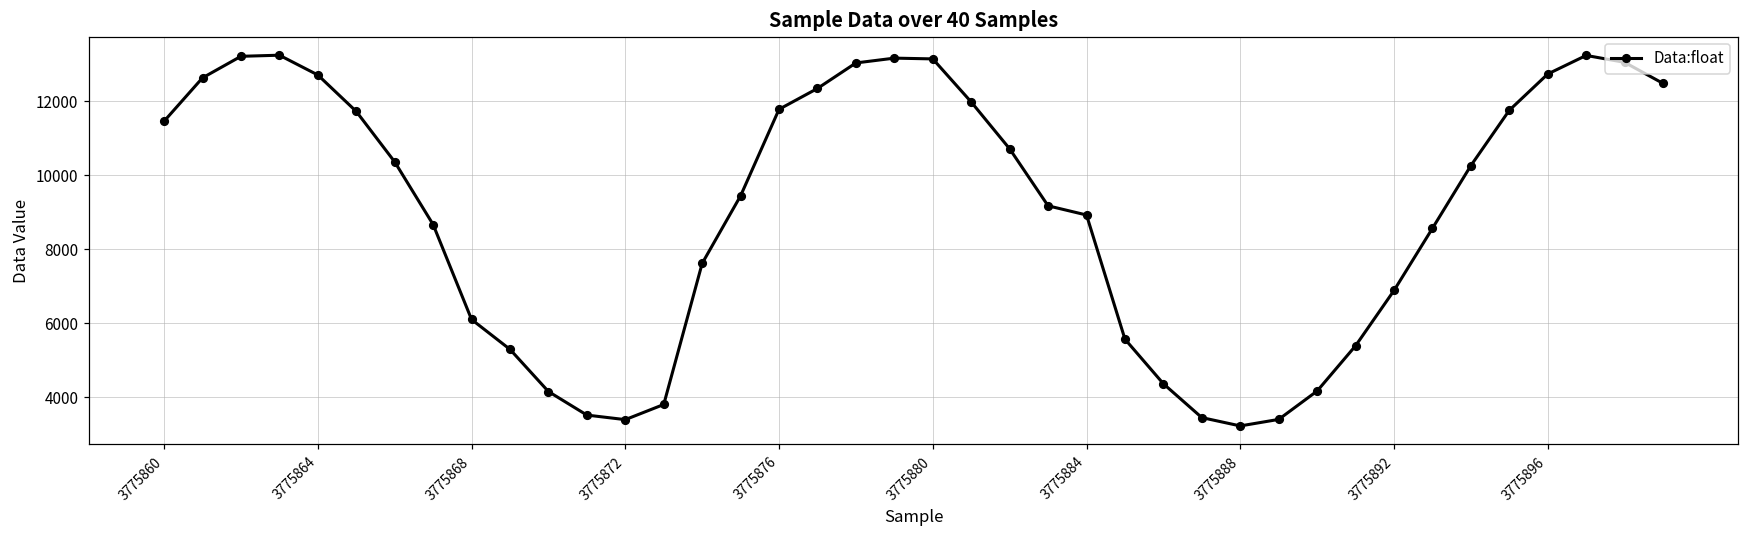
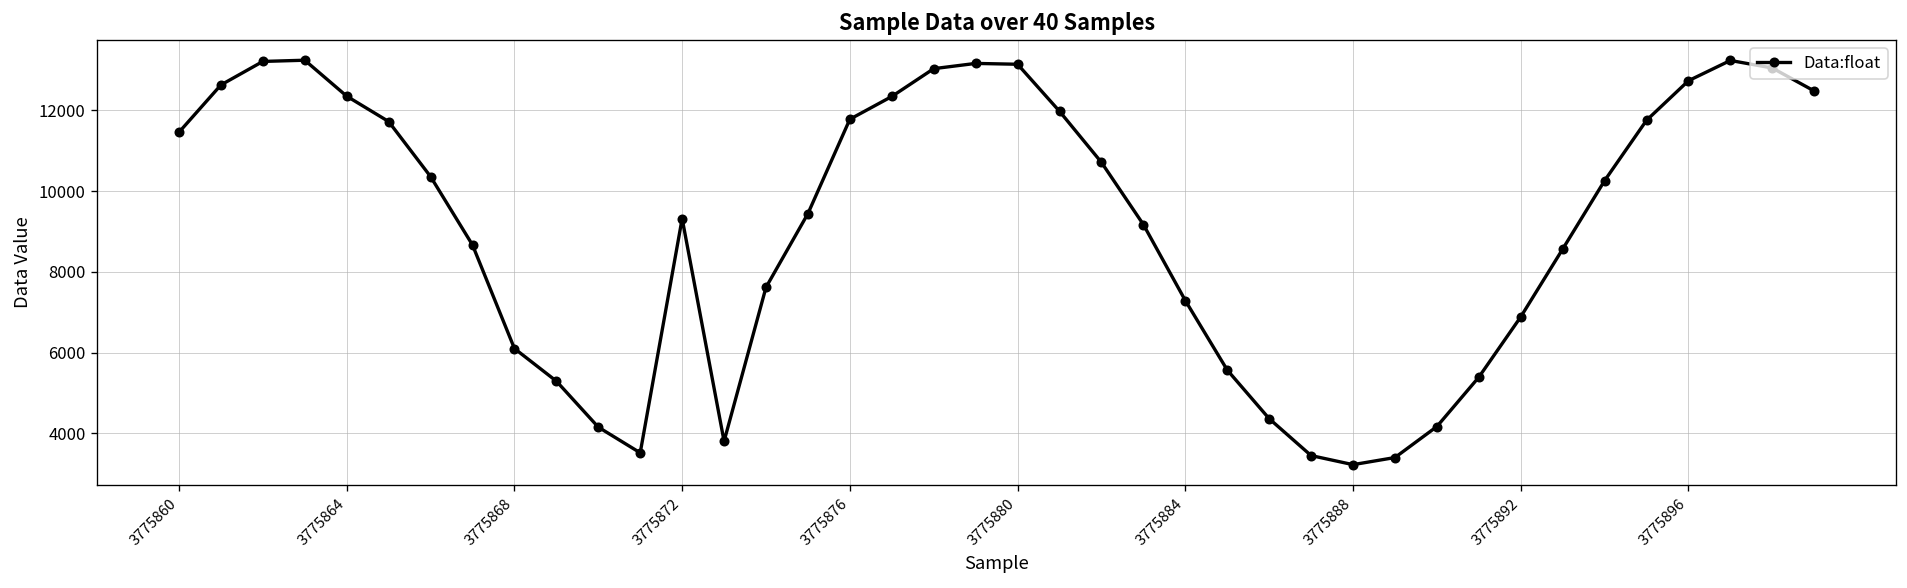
3775864: 12700 -> 12400
3775872: 3400 -> 9300
3775884: 8900 -> 7300
